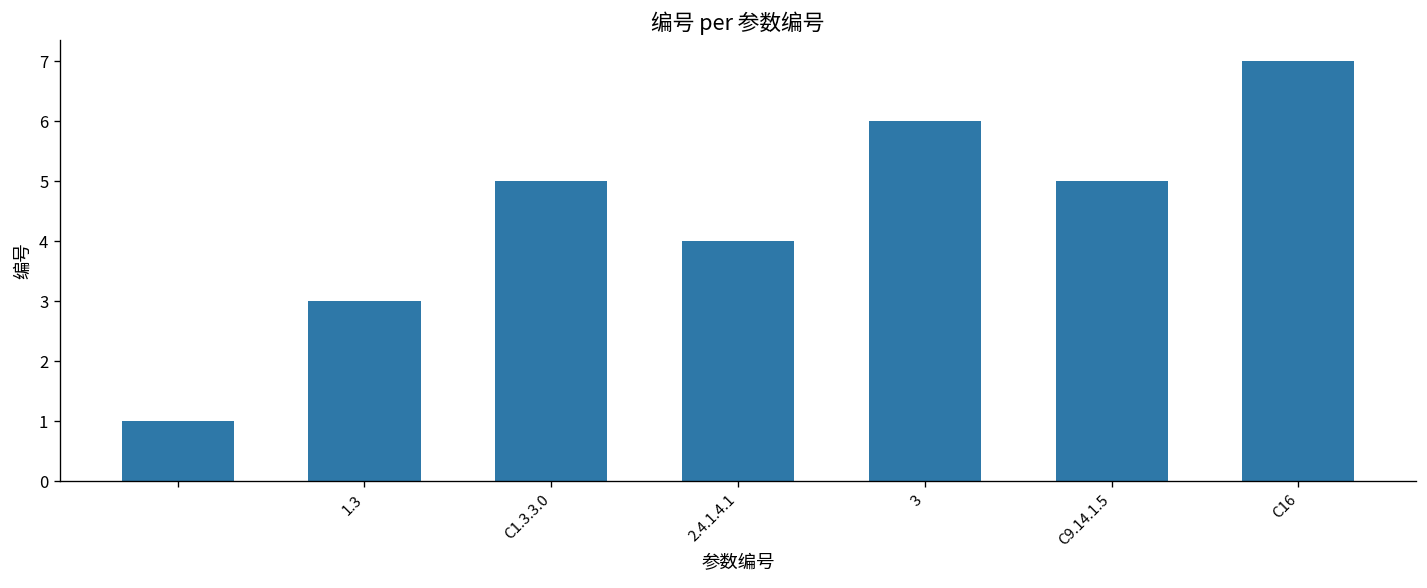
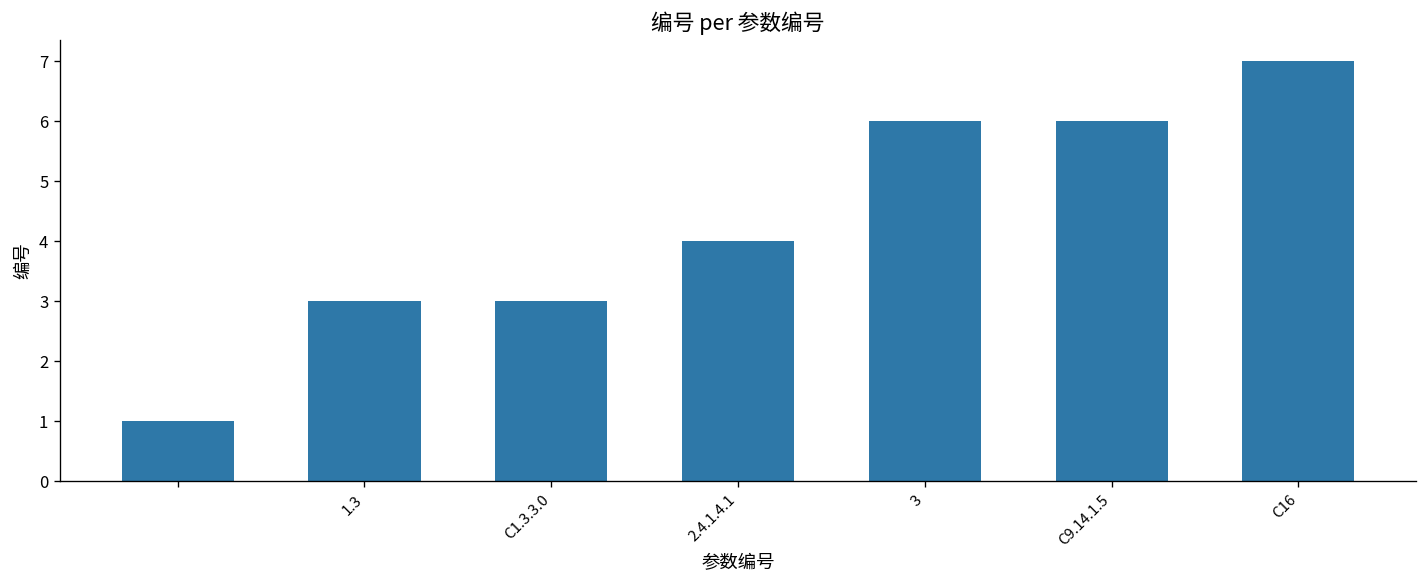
C1.3.3.0: 5 -> 3
C9.14.1.5: 5 -> 6
